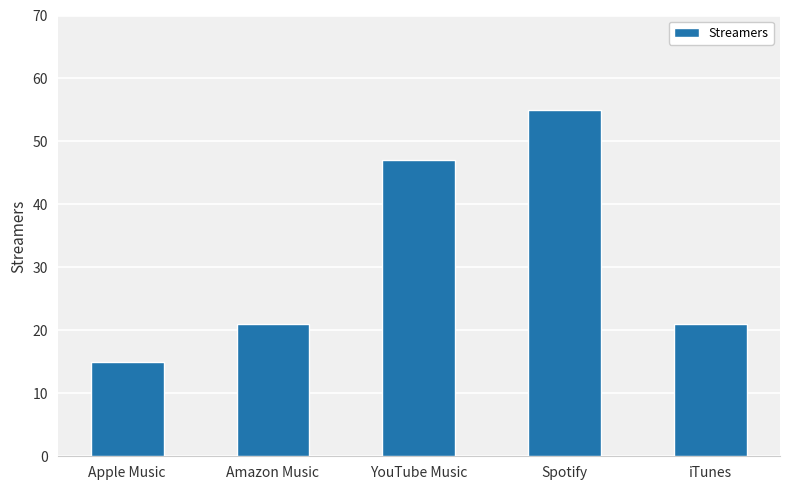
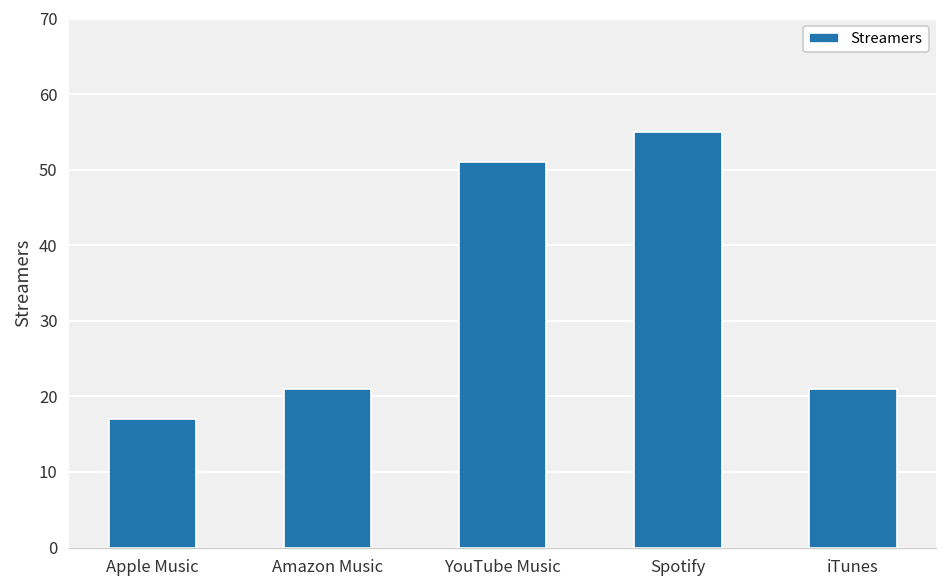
Apple Music: 15 -> 17
YouTube Music: 47 -> 51
